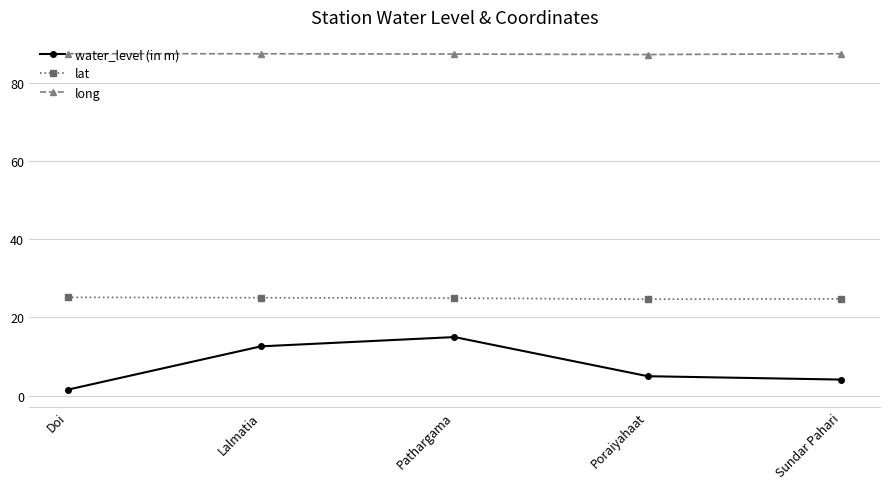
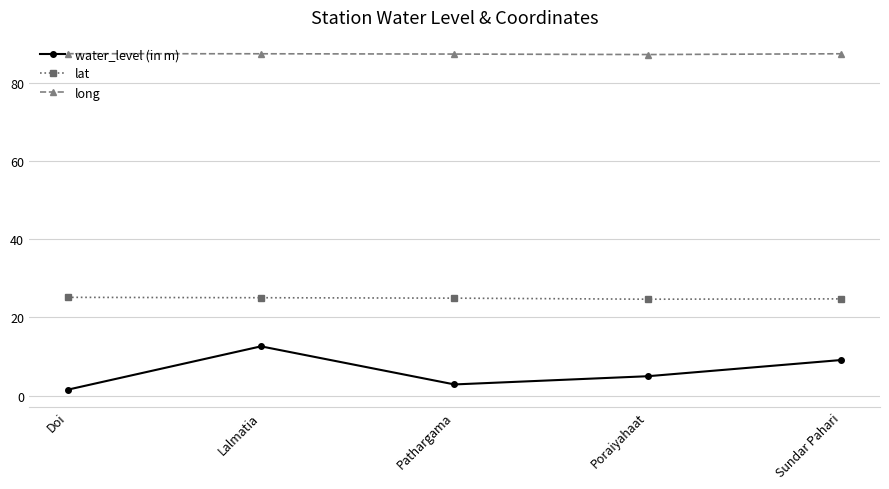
water_level (in m), Pathargama: 15 -> 3
water_level (in m), Sundar Pahari: 4 -> 9
